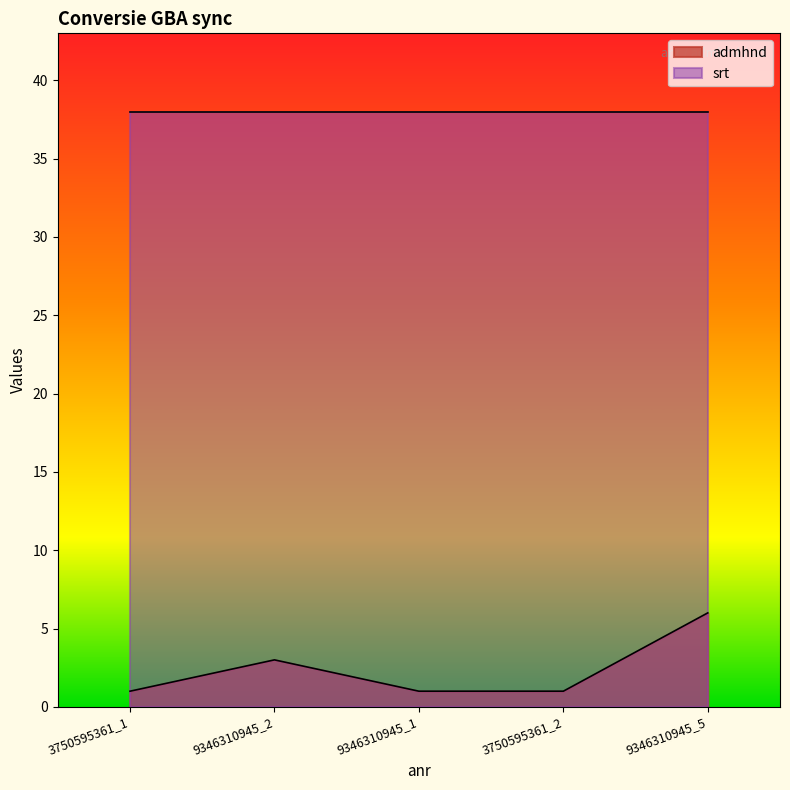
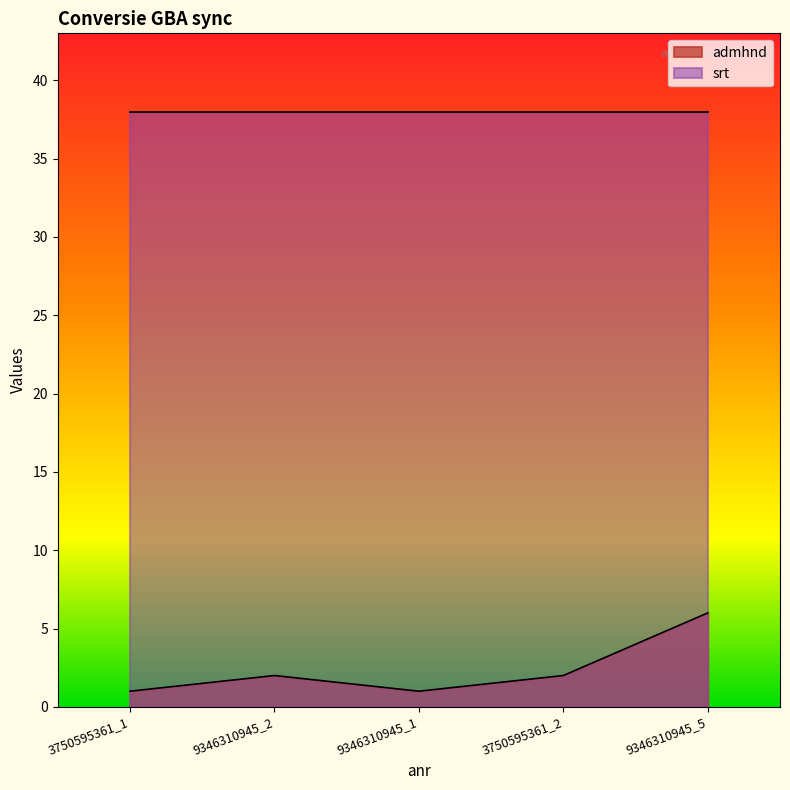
admhnd, 9346310945_2: 3 -> 2
admhnd, 3750595361_2: 1 -> 2
